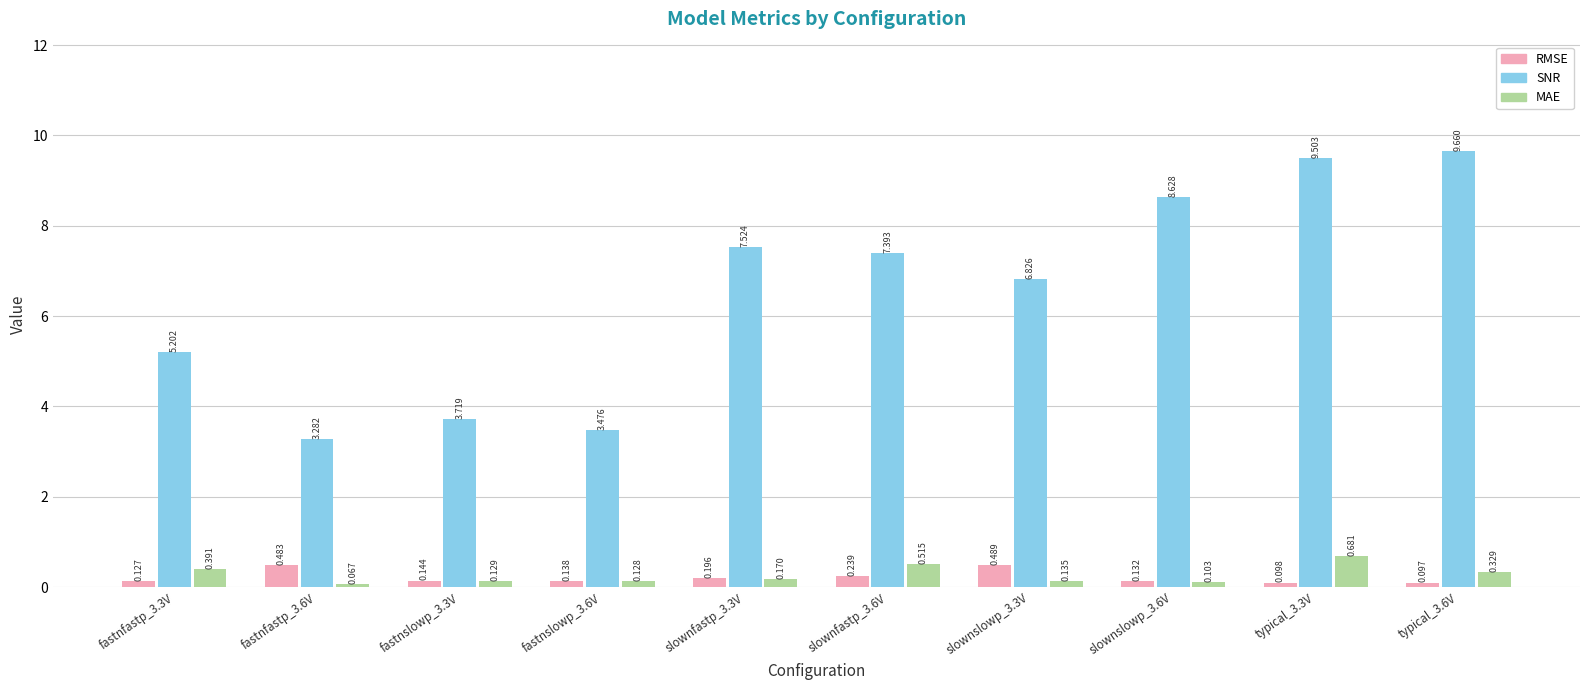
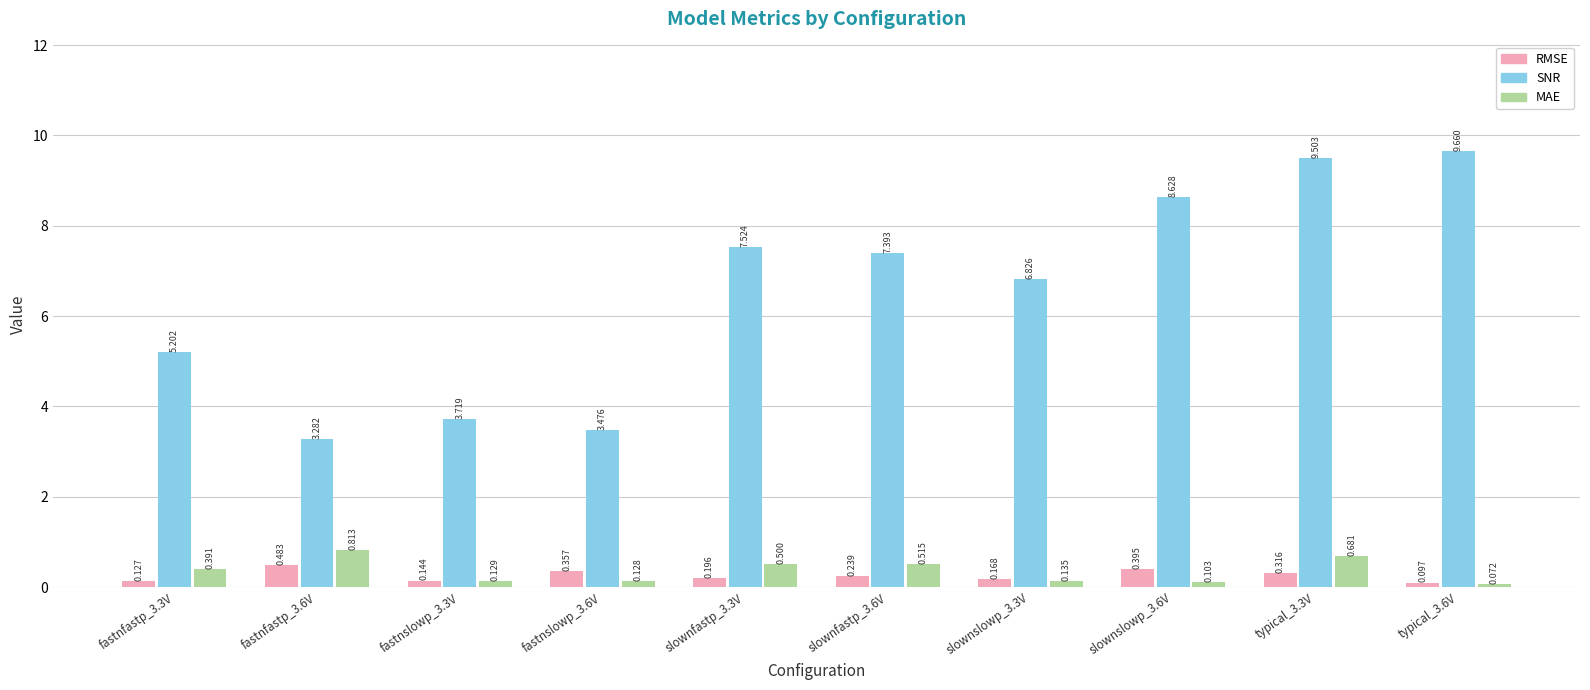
MAE, fastnfastp_3.6V: 0.067 -> 0.813
RMSE, fastnslowp_3.6V: 0.138 -> 0.357
MAE, slownfastp_3.3V: 0.170 -> 0.500
RMSE, slownslowp_3.3V: 0.489 -> 0.168
RMSE, slownslowp_3.6V: 0.132 -> 0.395
RMSE, typical_3.3V: 0.098 -> 0.316
MAE, typical_3.6V: 0.329 -> 0.072
